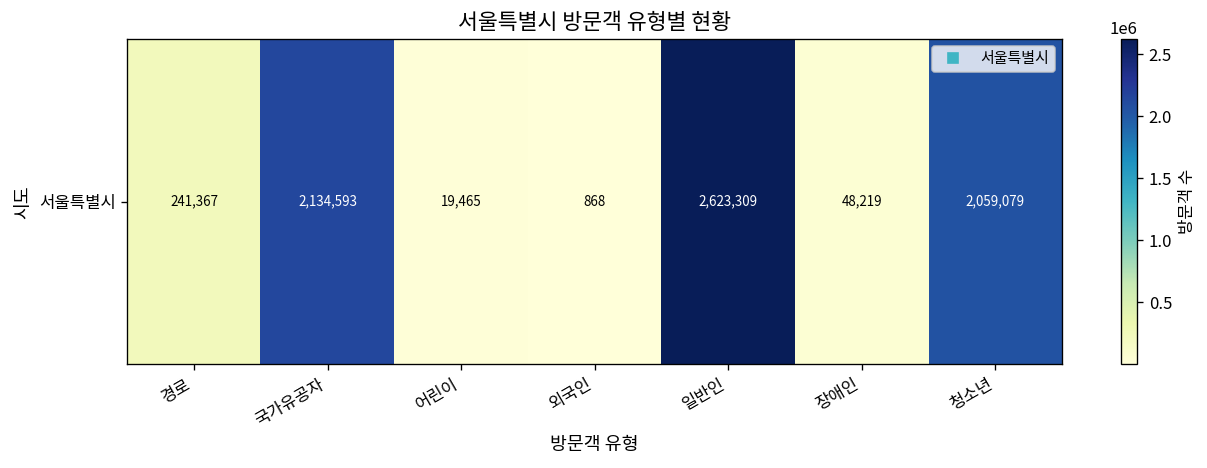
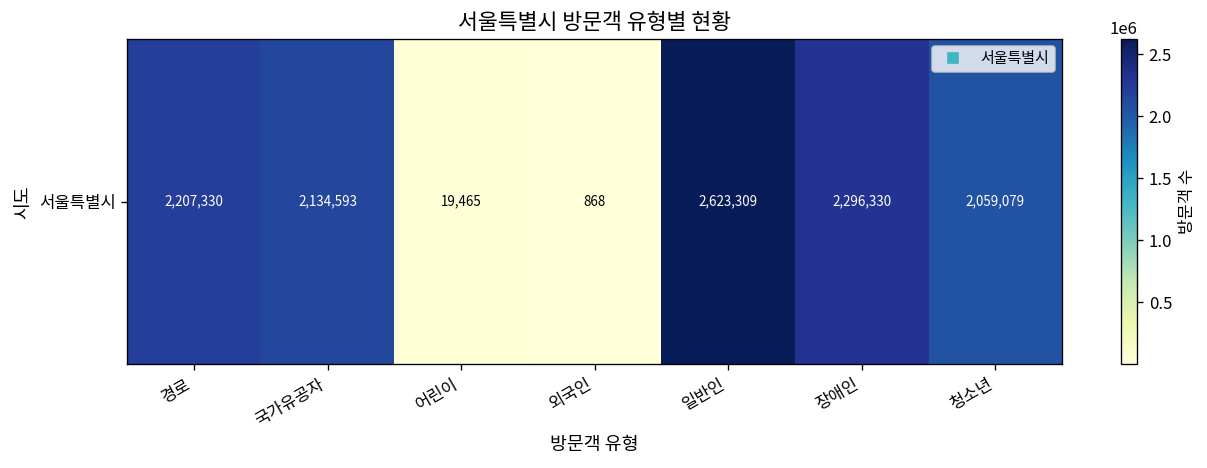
서울특별시, 경로: 241,367 -> 2,207,330
서울특별시, 장애인: 48,219 -> 2,296,330
